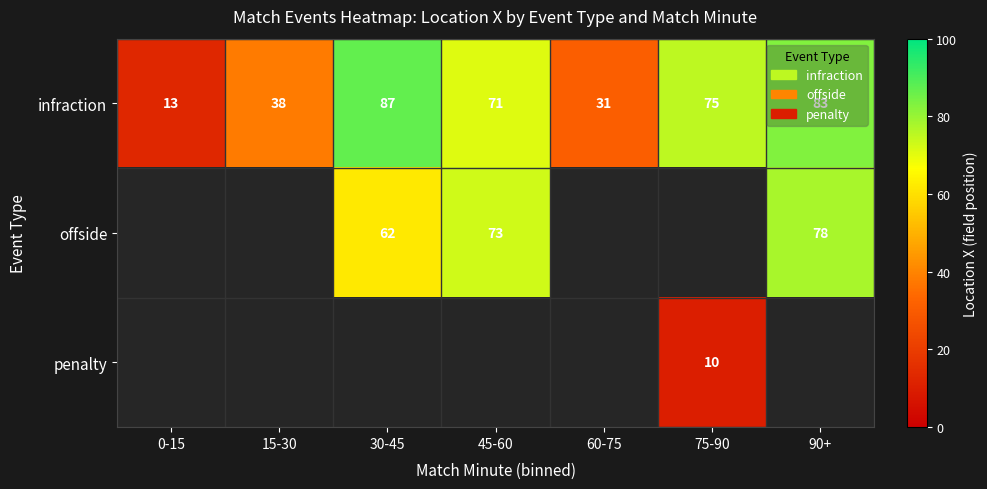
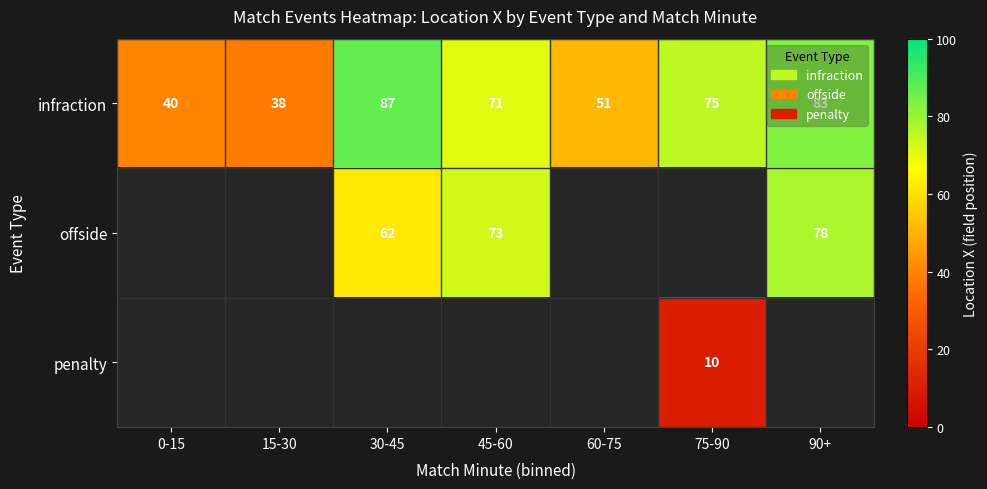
infraction, 0-15: 13 -> 40
infraction, 60-75: 31 -> 51
